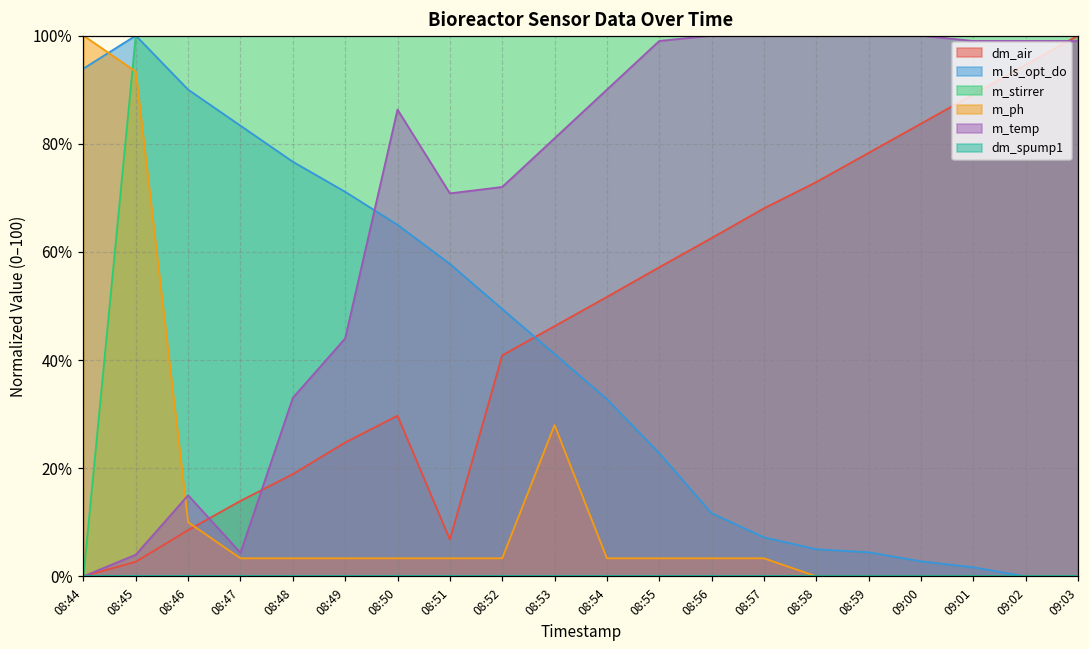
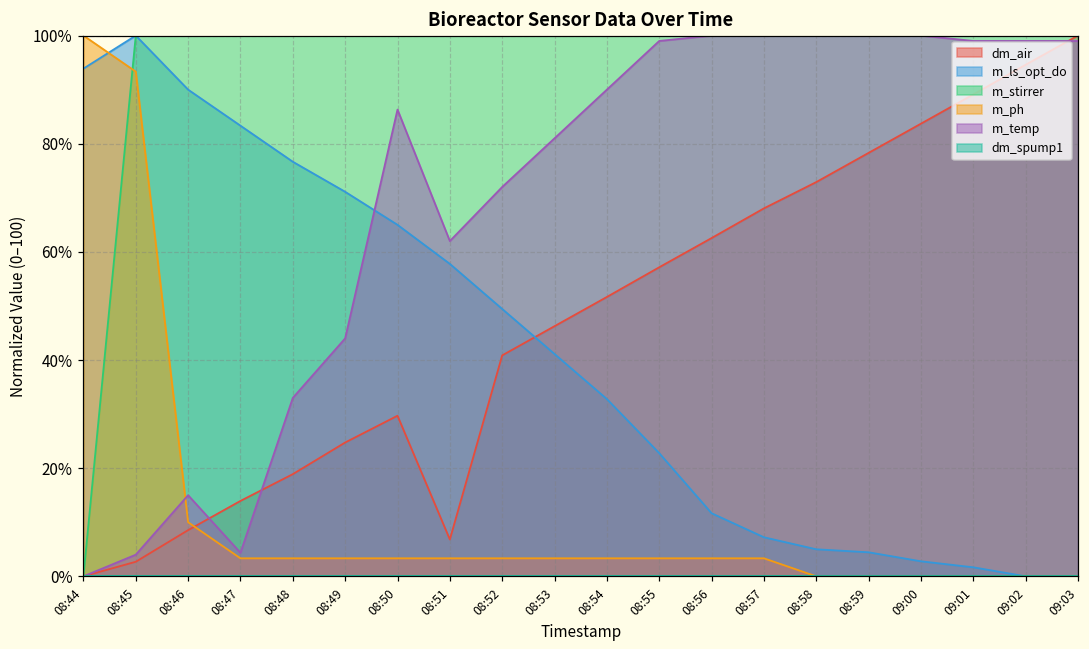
m_temp, 08:51: 71% -> 62%
m_ph, 08:53: 28% -> 3%
